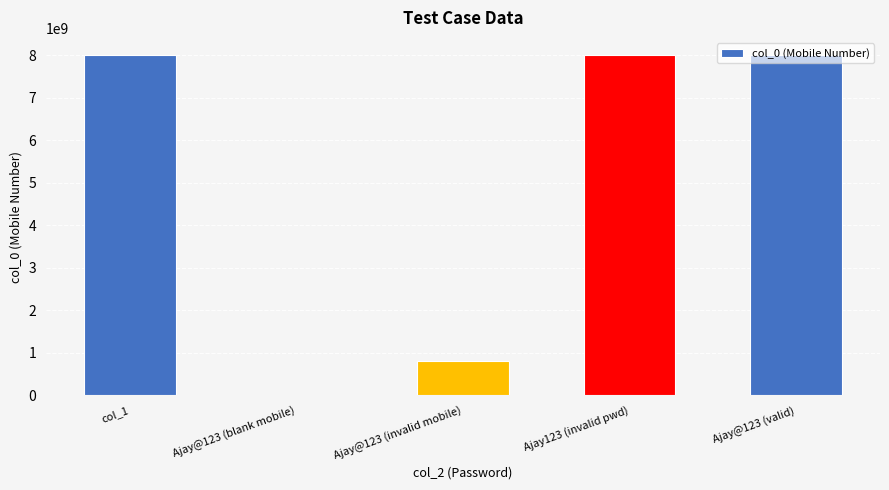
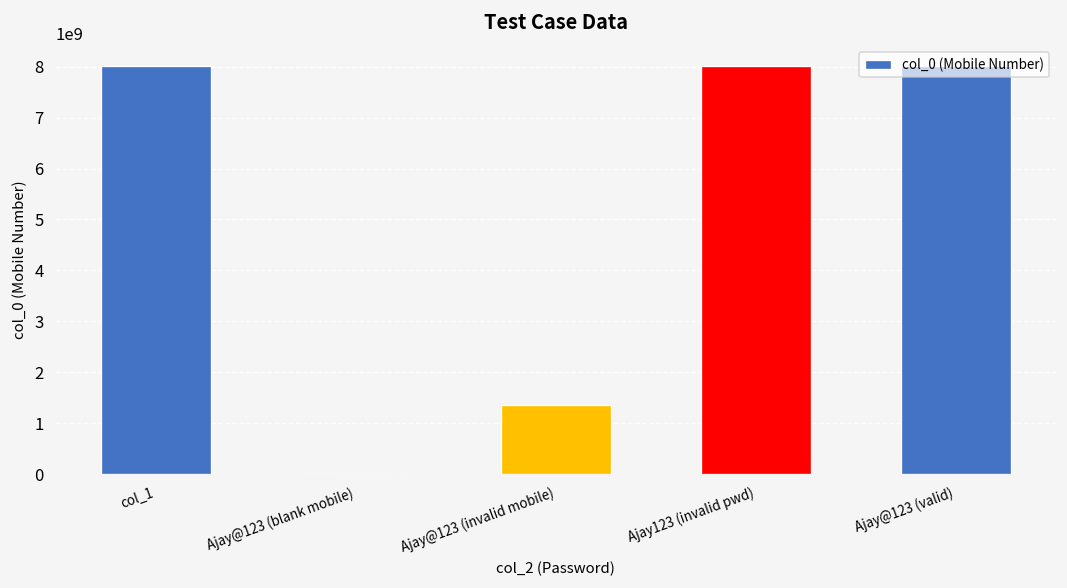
Ajay@123 (invalid mobile): 800000000 -> 1400000000
